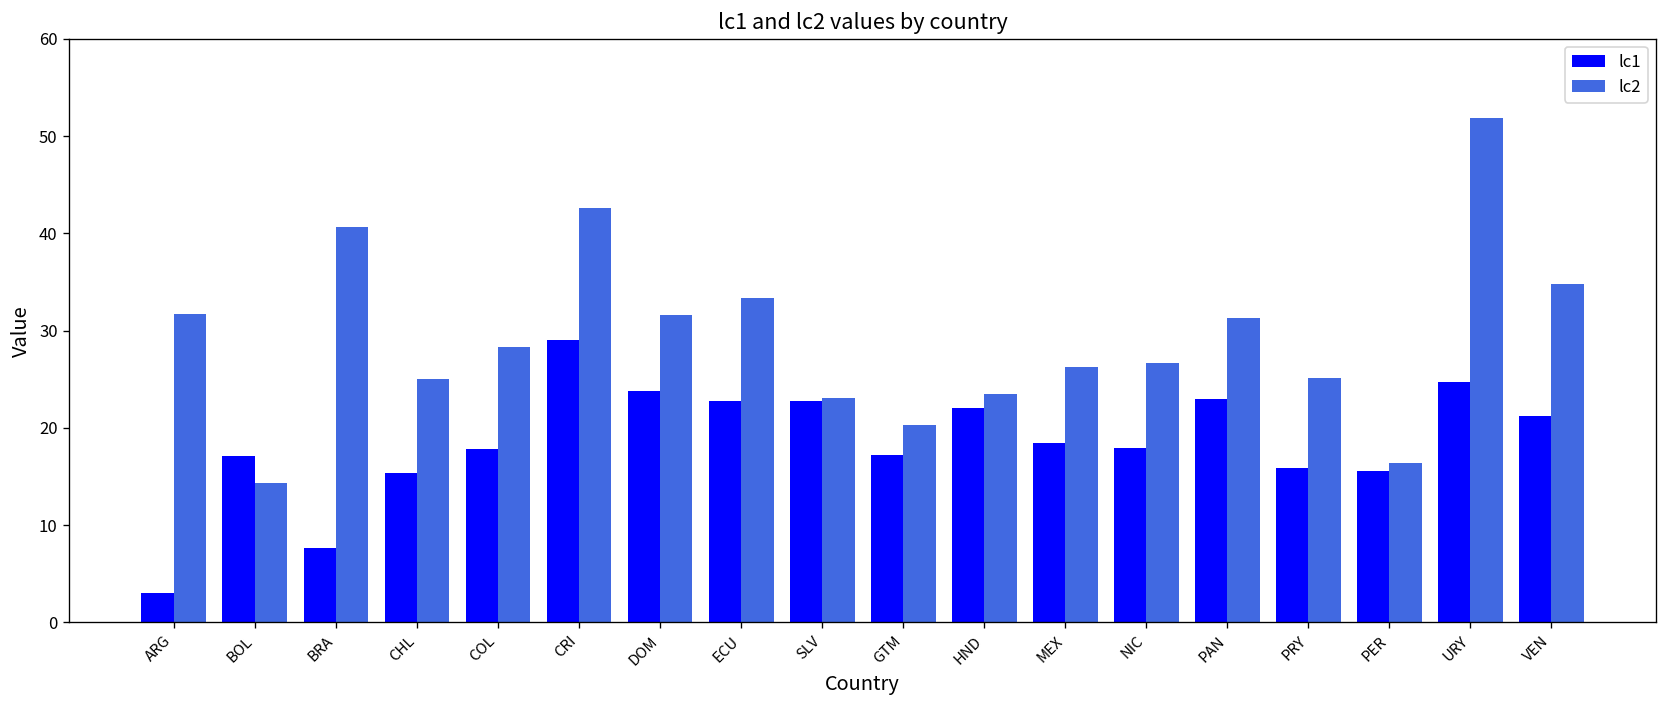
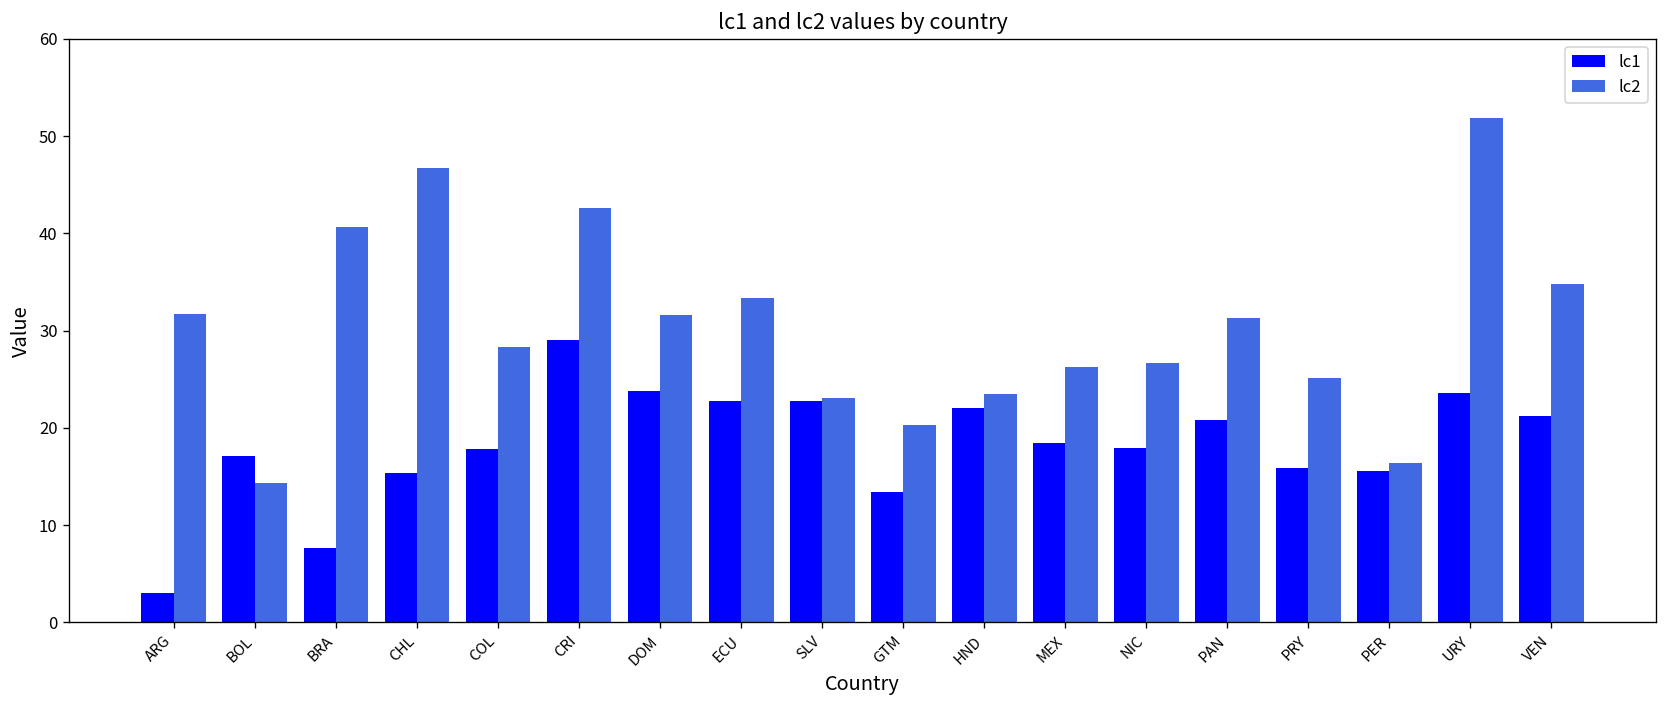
lc2, CHL: 25 -> 47
lc1, GTM: 17 -> 13
lc1, PAN: 23 -> 21
lc1, URY: 25 -> 24
